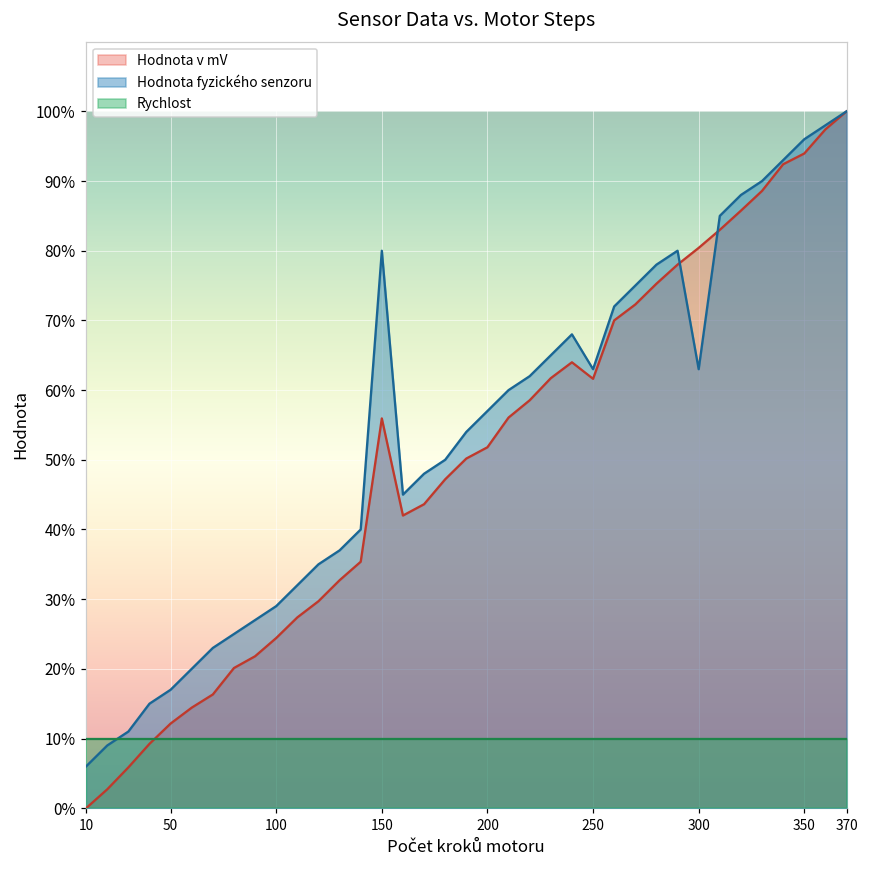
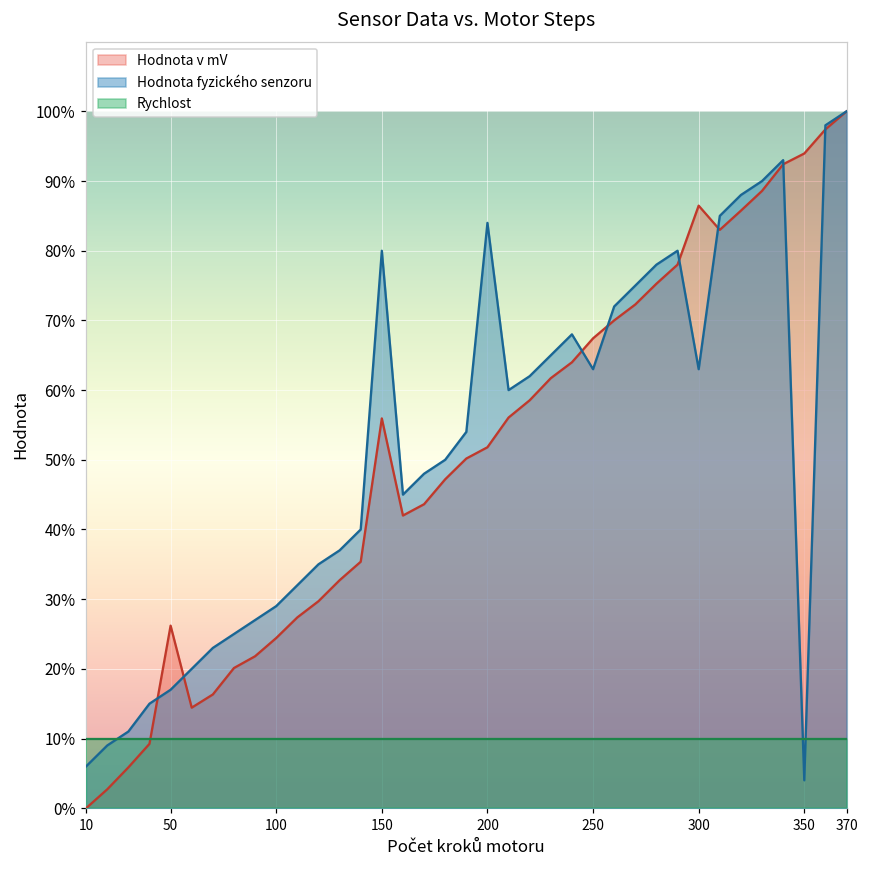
Hodnota v mV, 50: 12% -> 26%
Hodnota fyzického senzoru, 200: 57% -> 84%
Hodnota v mV, 250: 62% -> 67%
Hodnota v mV, 300: 80% -> 86%
Hodnota fyzického senzoru, 350: 96% -> 4%
